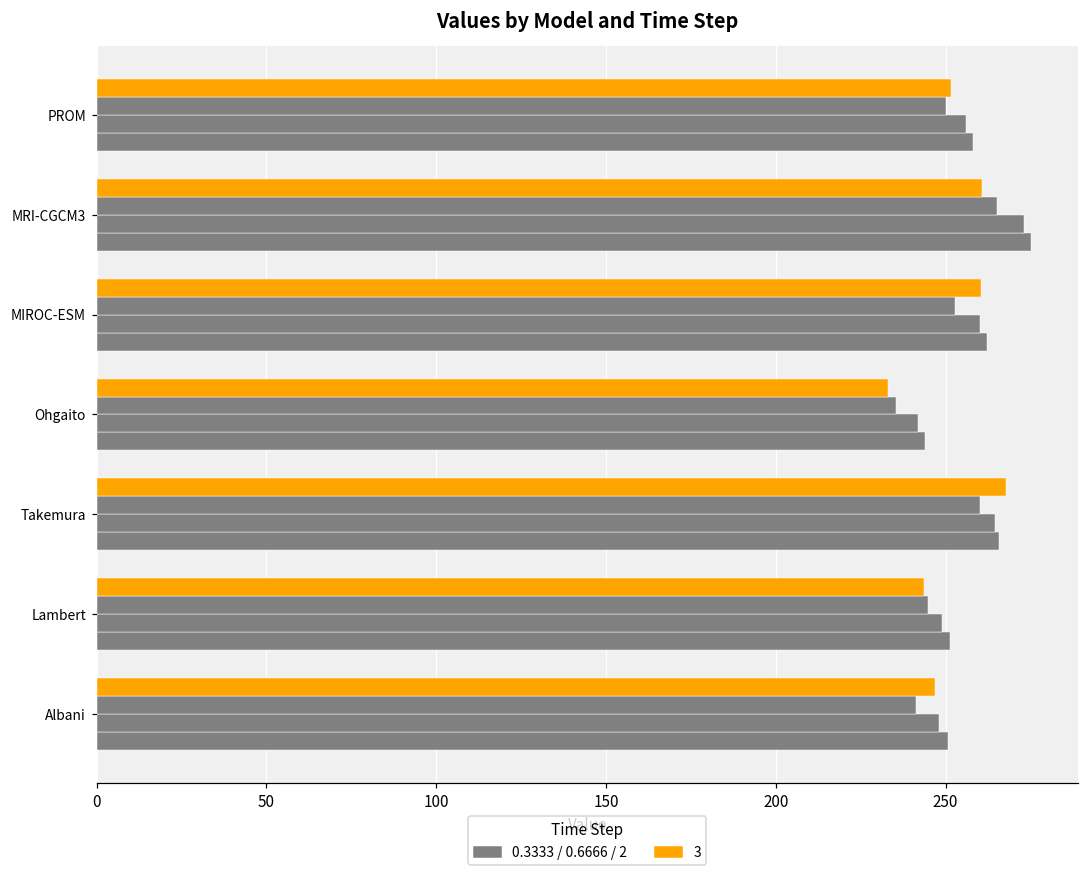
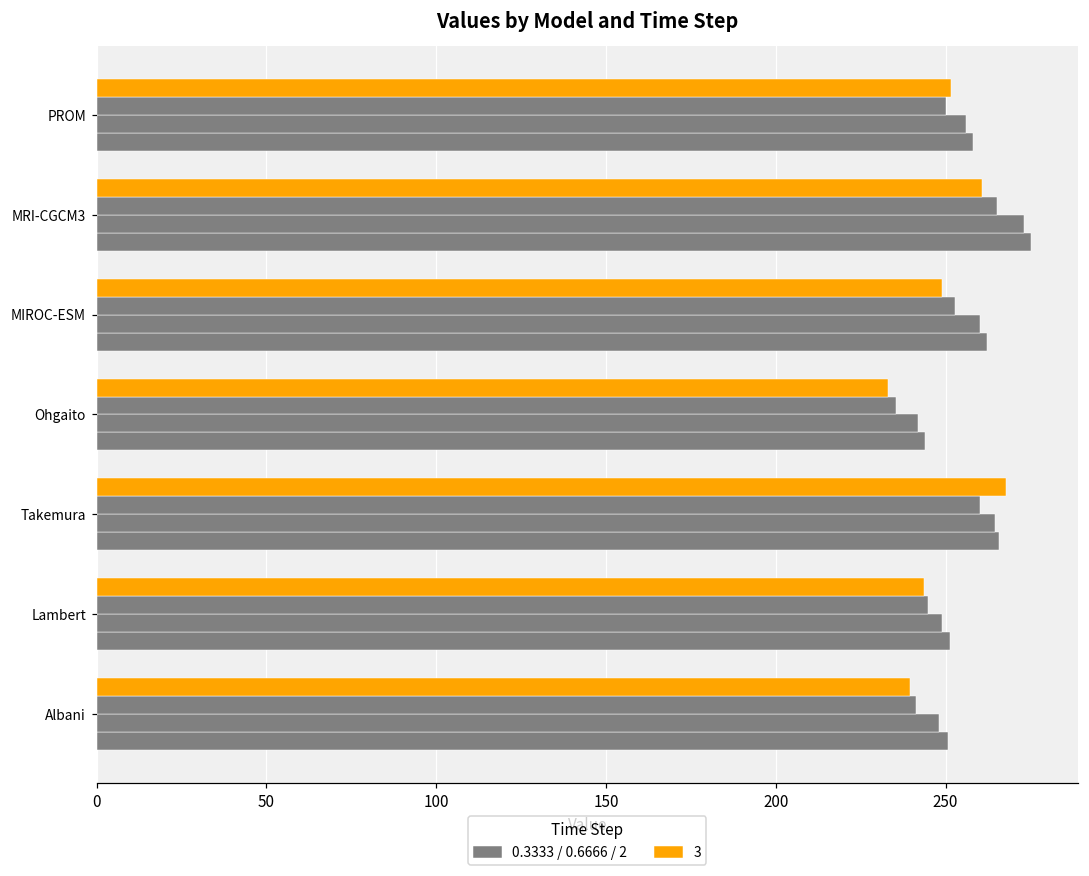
3, MIROC-ESM: 260 -> 249
3, Albani: 247 -> 239
